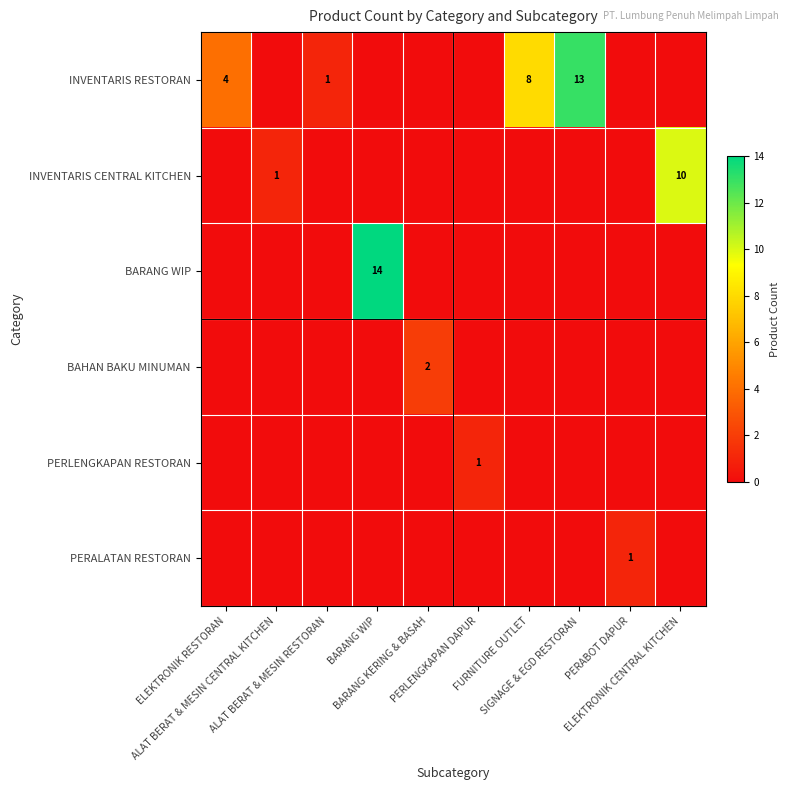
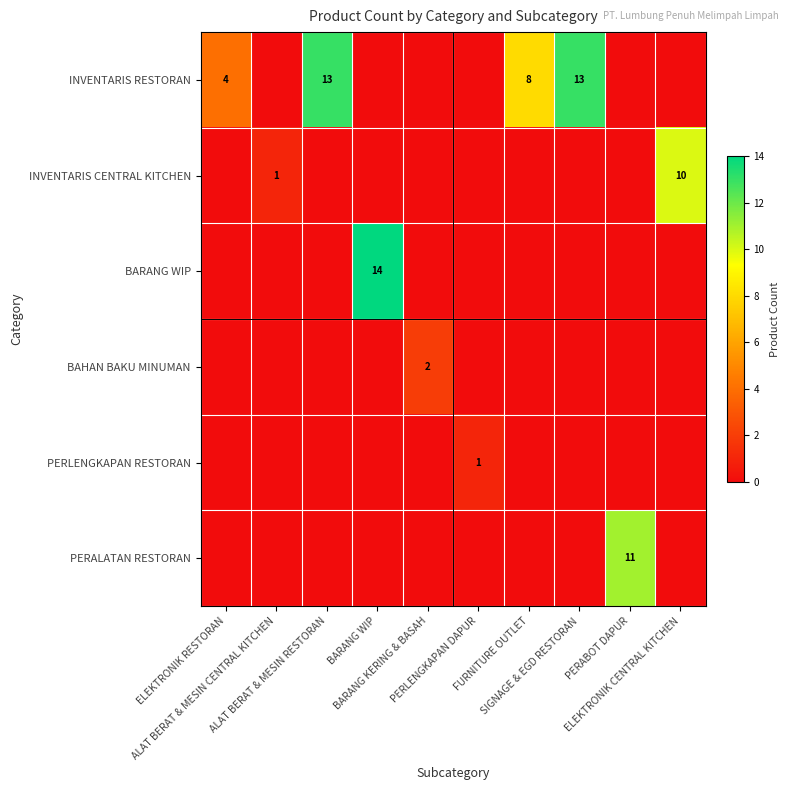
INVENTARIS RESTORAN, ALAT BERAT & MESIN RESTORAN: 1 -> 13
PERALATAN RESTORAN, PERABOT DAPUR: 1 -> 11
